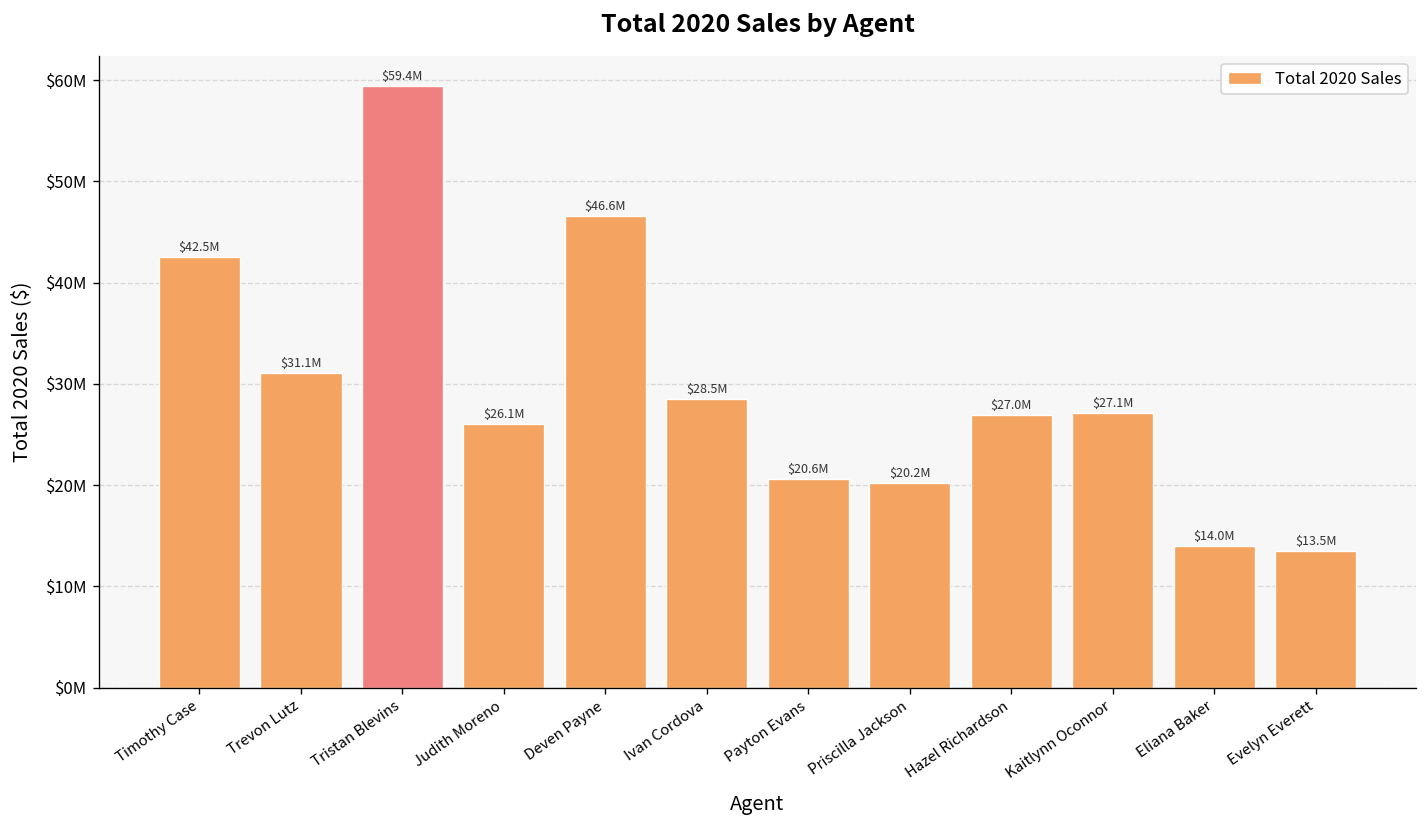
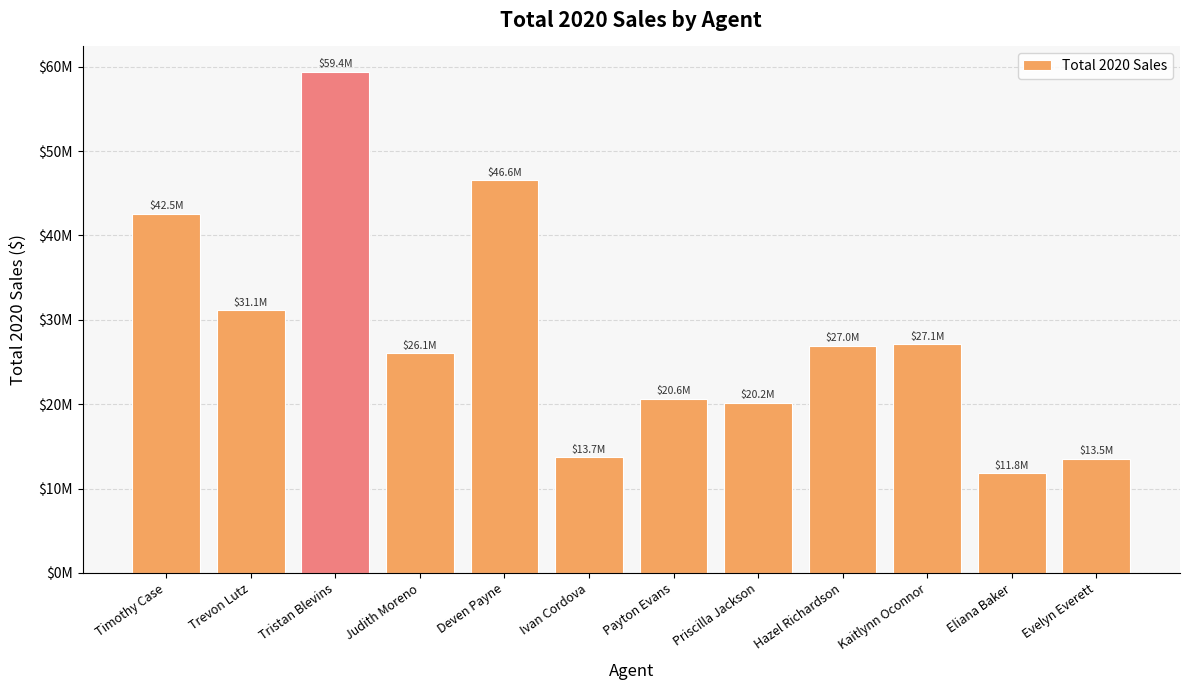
Ivan Cordova: $28.5M -> $13.7M
Eliana Baker: $14.0M -> $11.8M
